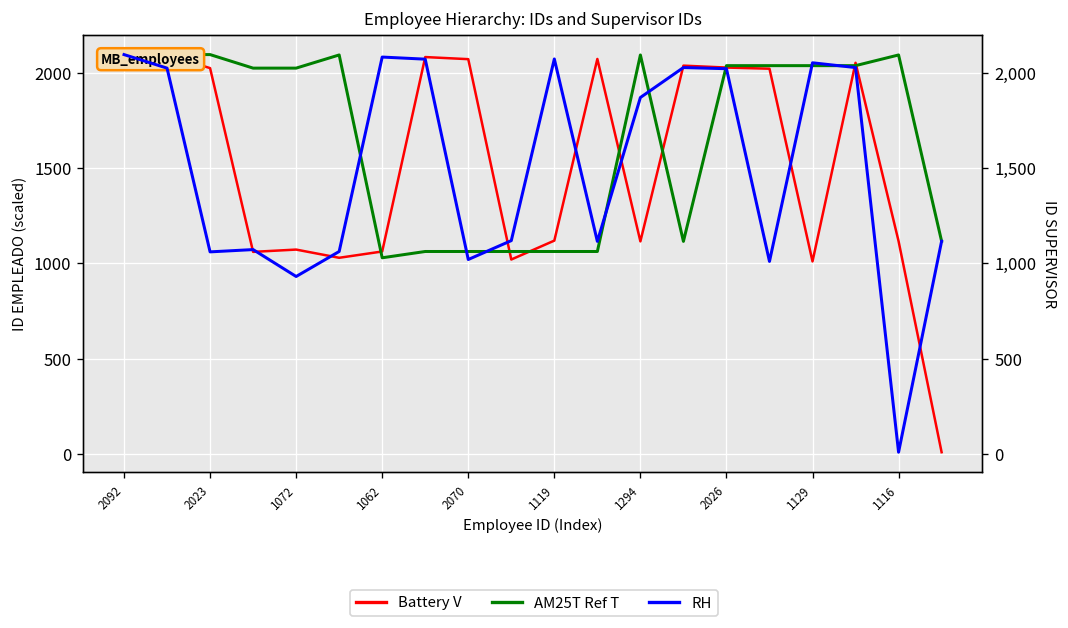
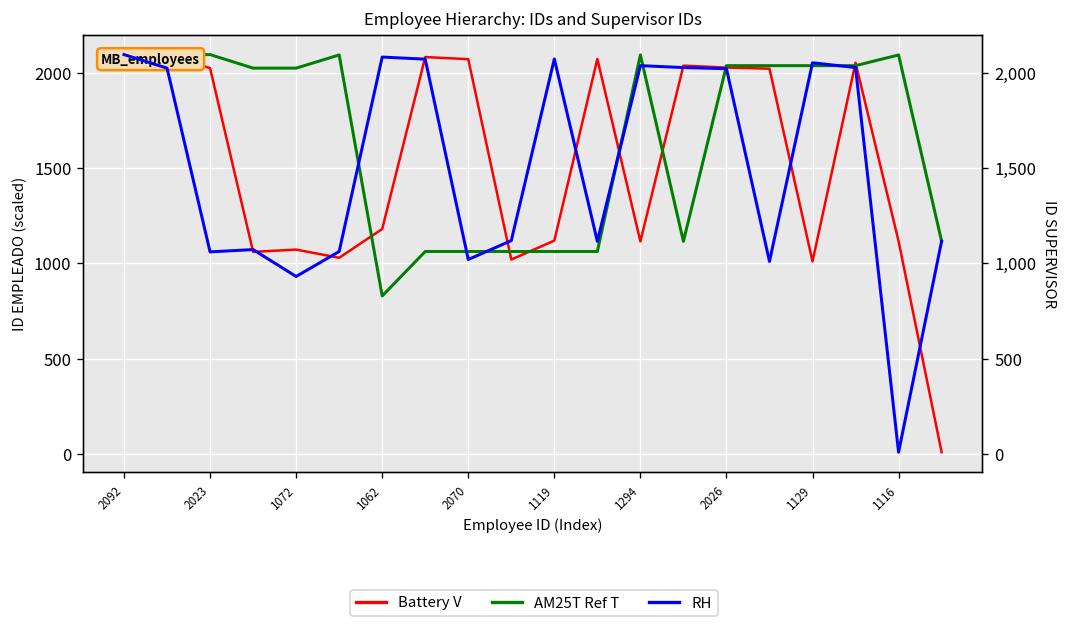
Battery V, 1062: 1060 -> 1180
AM25T Ref T, 1062: 1030 -> 830
RH, 1294: 1,870 -> 2,040
